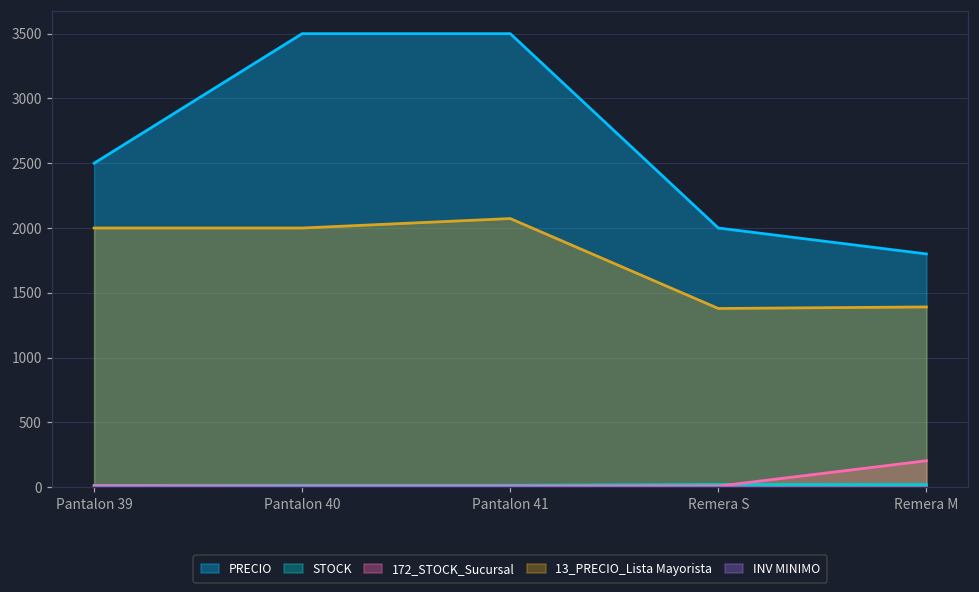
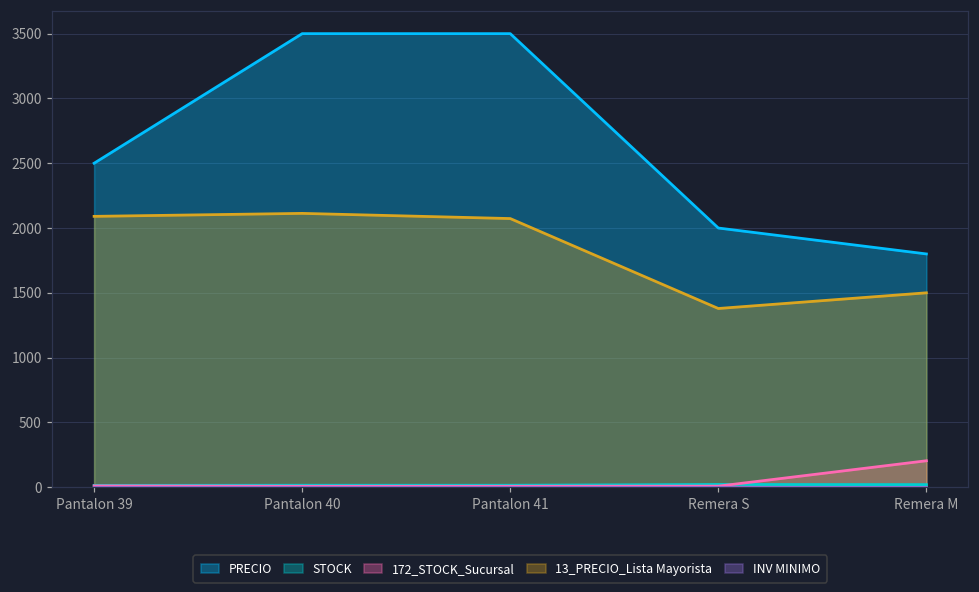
13_PRECIO_Lista Mayorista, Pantalon 39: 2000 -> 2090
13_PRECIO_Lista Mayorista, Pantalon 40: 2000 -> 2110
13_PRECIO_Lista Mayorista, Remera M: 1390 -> 1500
